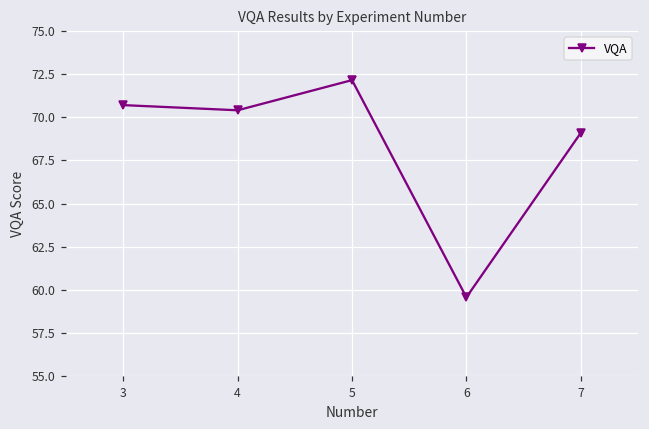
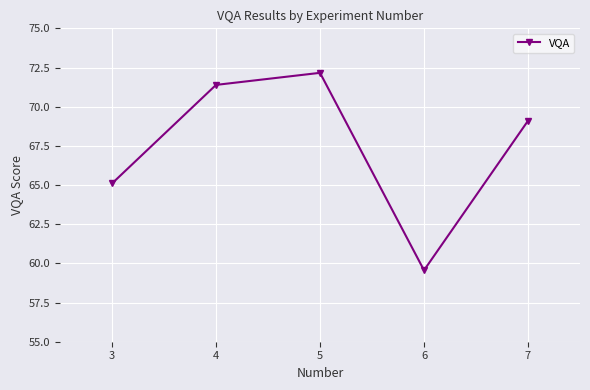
3: 70.7 -> 65.1
4: 70.4 -> 71.4
